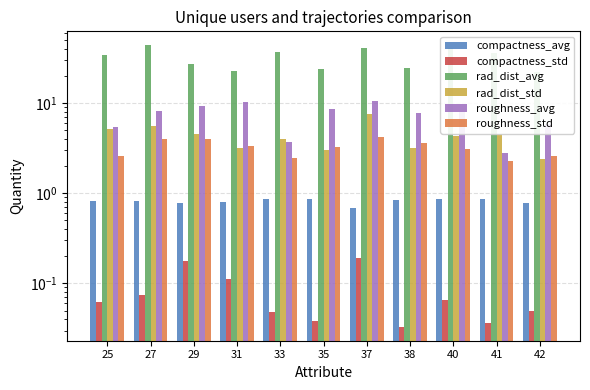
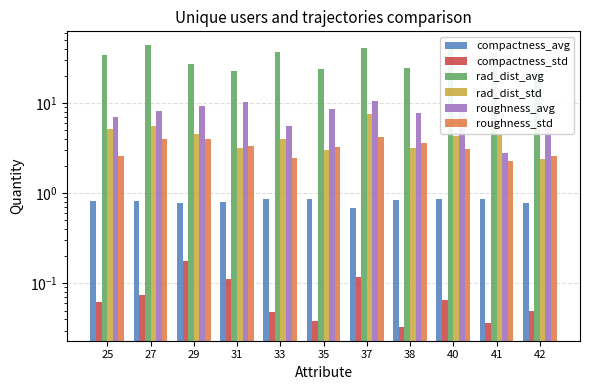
roughness_avg, 25: 5 -> 7
roughness_avg, 33: 3.7 -> 6
compactness_std, 37: 0.19 -> 0.12
